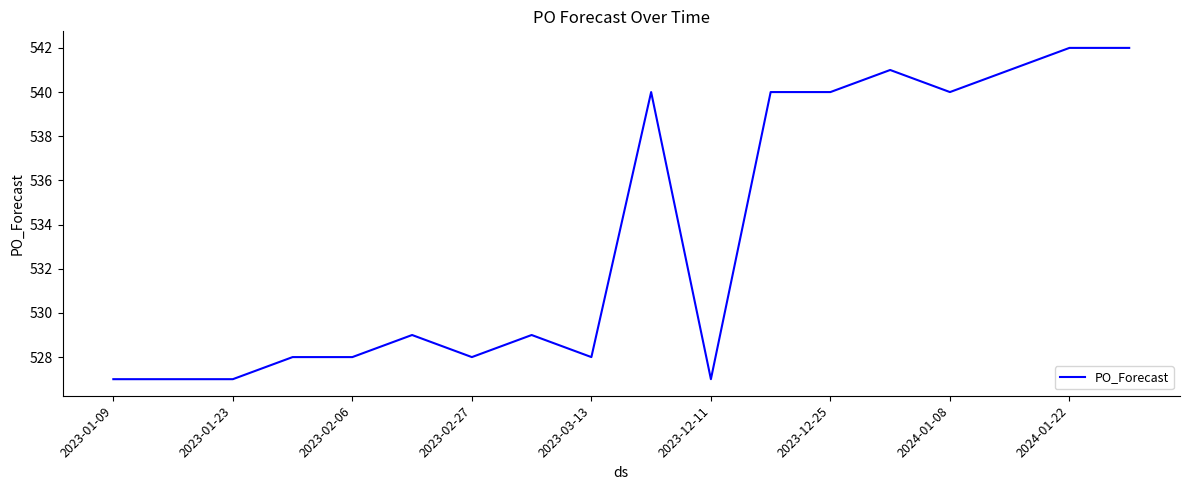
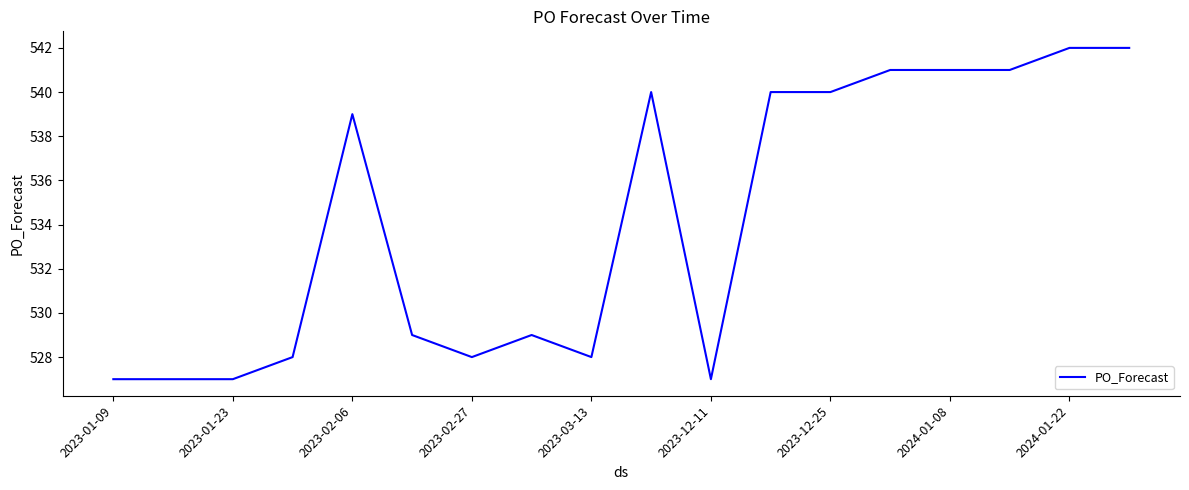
2023-02-06: 528 -> 539
2024-01-08: 540 -> 541
